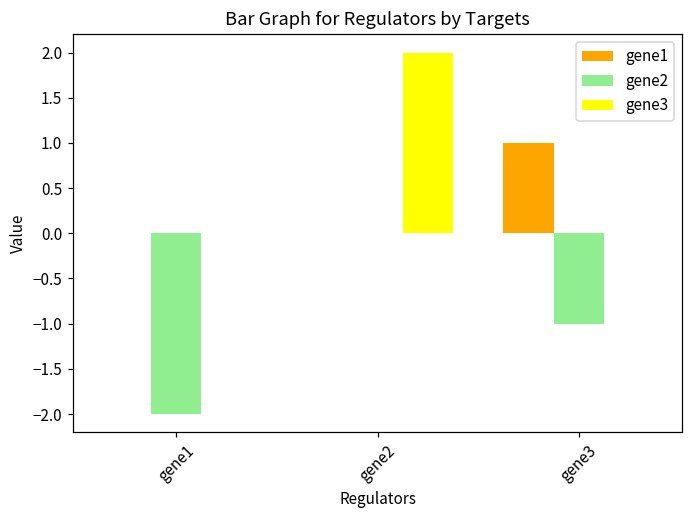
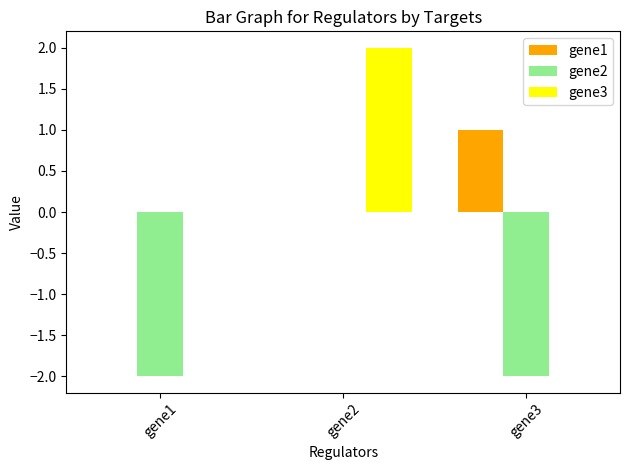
gene2, gene3: -1 -> -2
